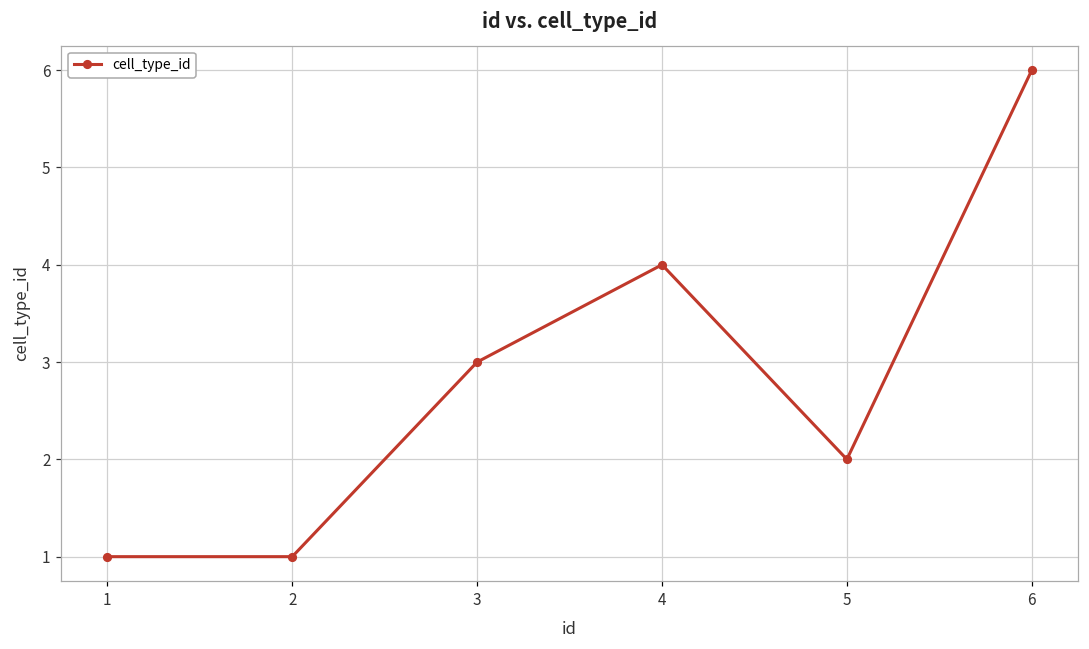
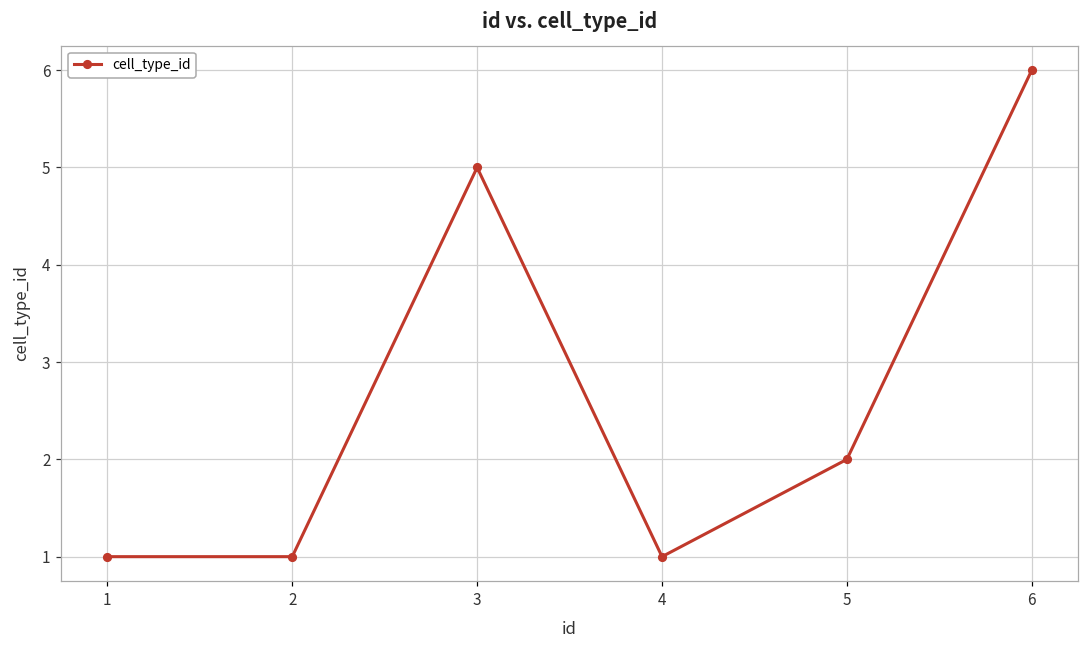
3: 3 -> 5
4: 4 -> 1
